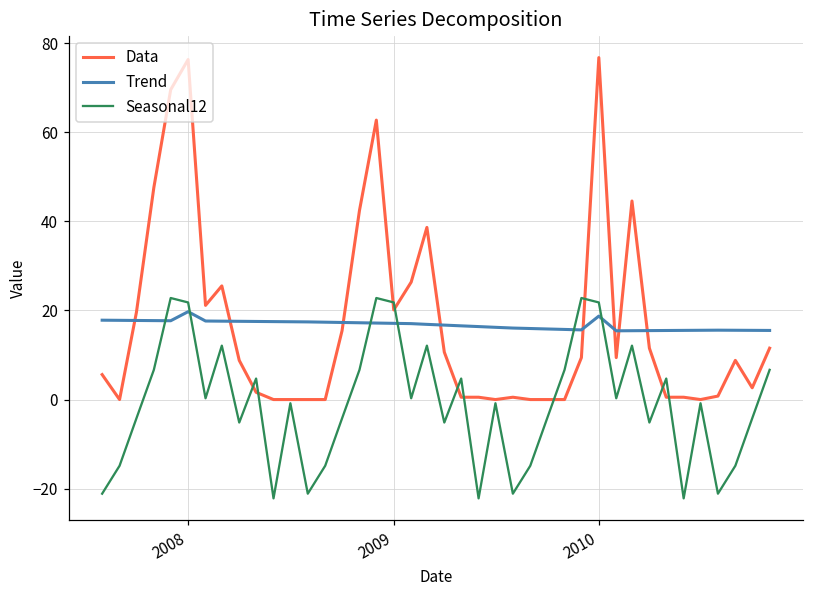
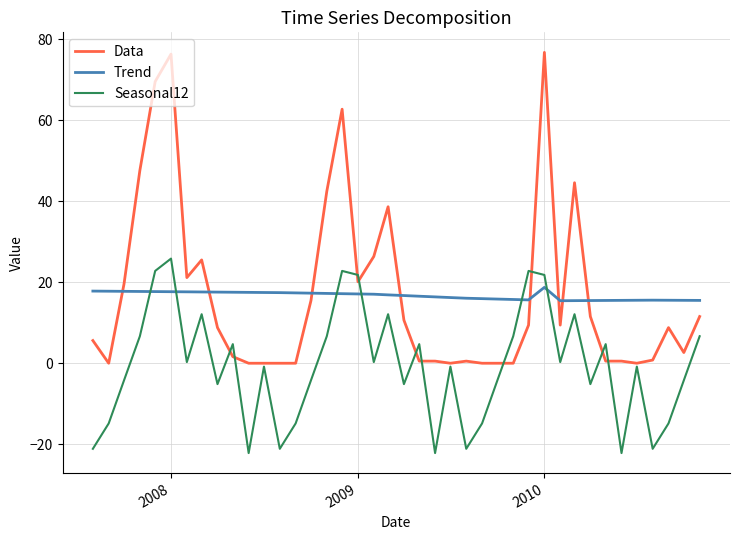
Trend, 2008: 20 -> 18
Seasonal12, 2008: 22 -> 26
